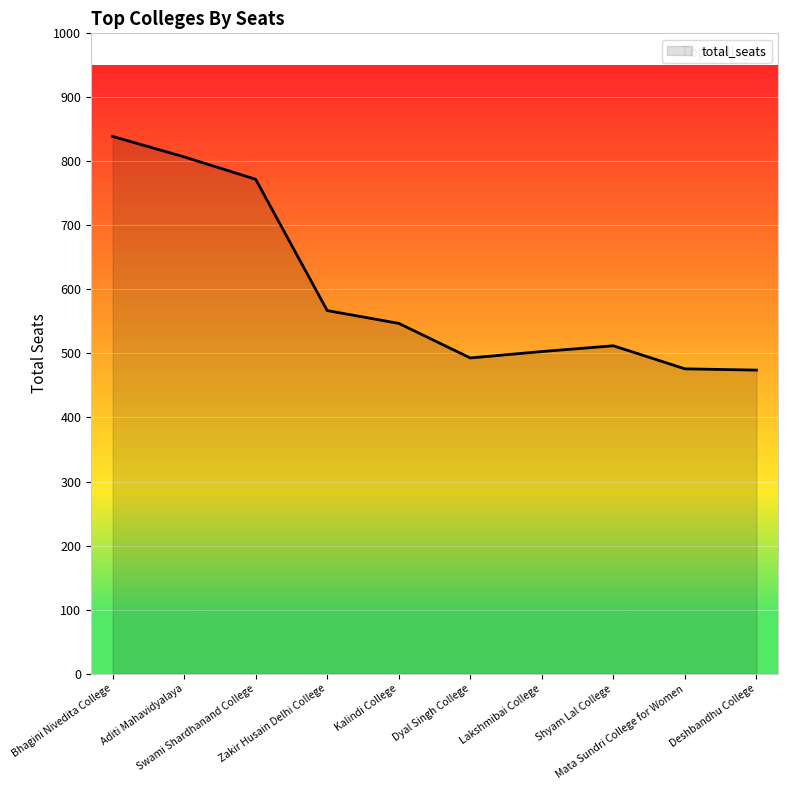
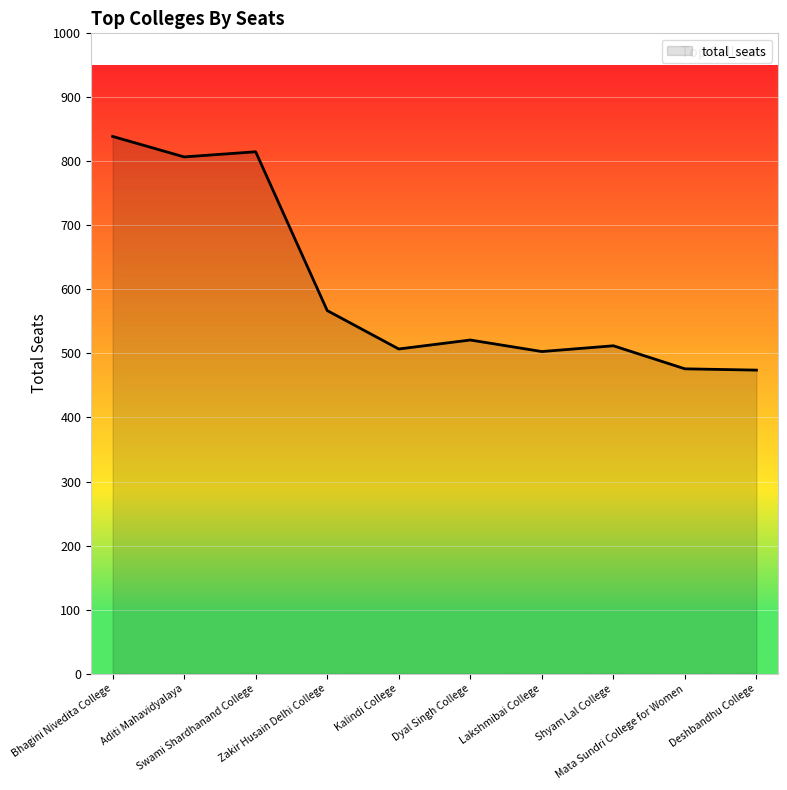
Swami Shardhanand College: 770 -> 820
Kalindi College: 550 -> 510
Dyal Singh College: 490 -> 520
